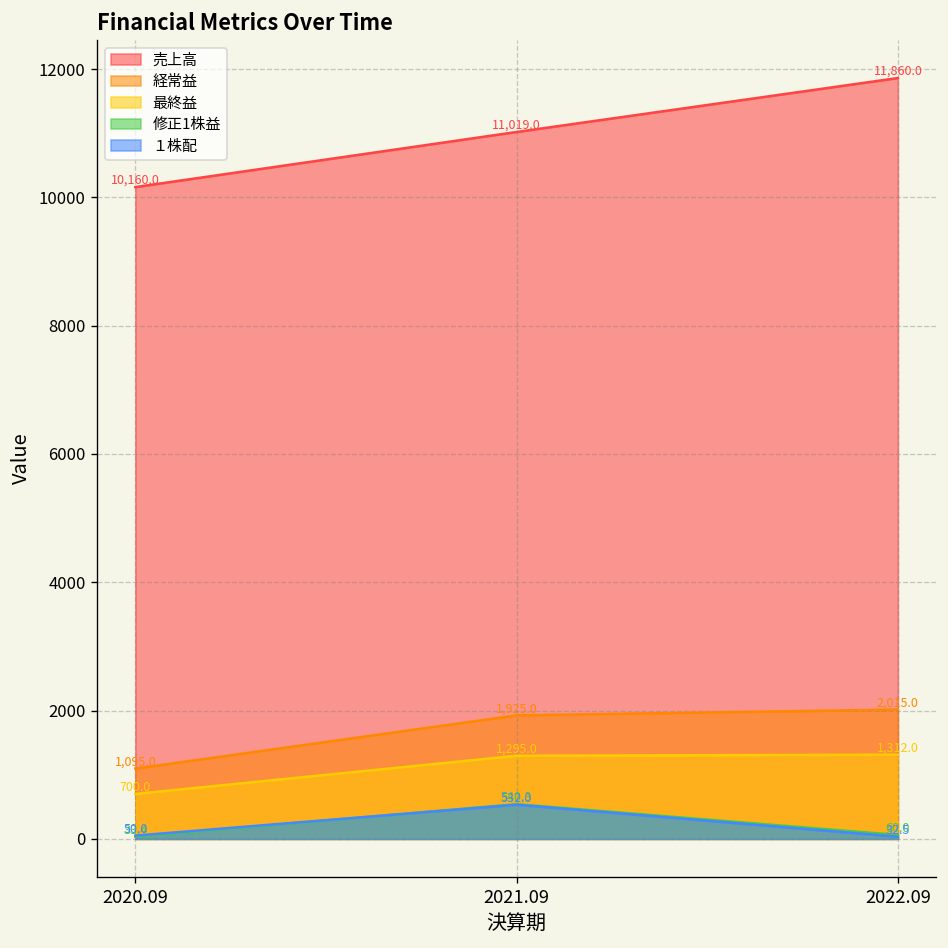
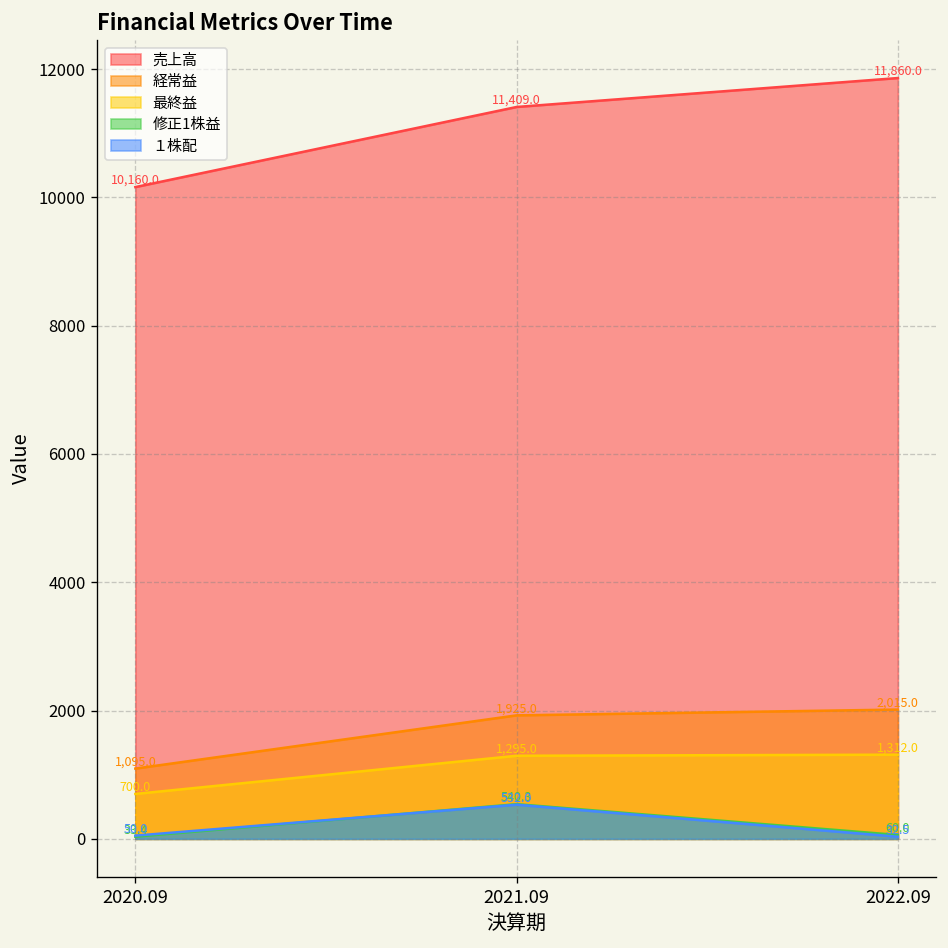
売上高, 2021.09: 11,019.0 -> 11,409.0
